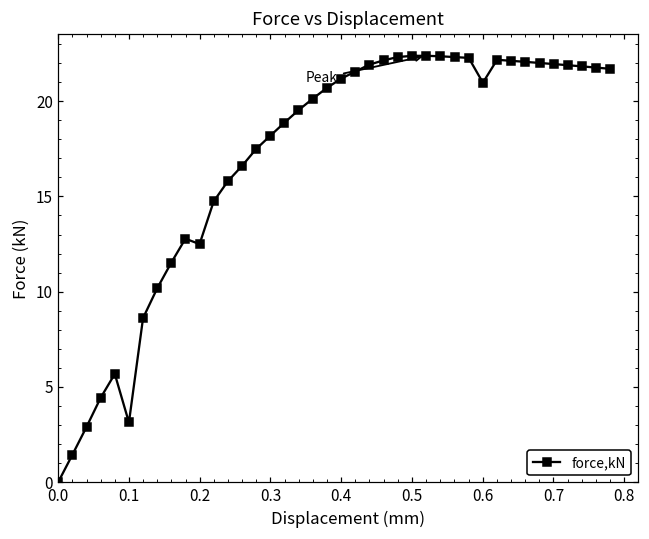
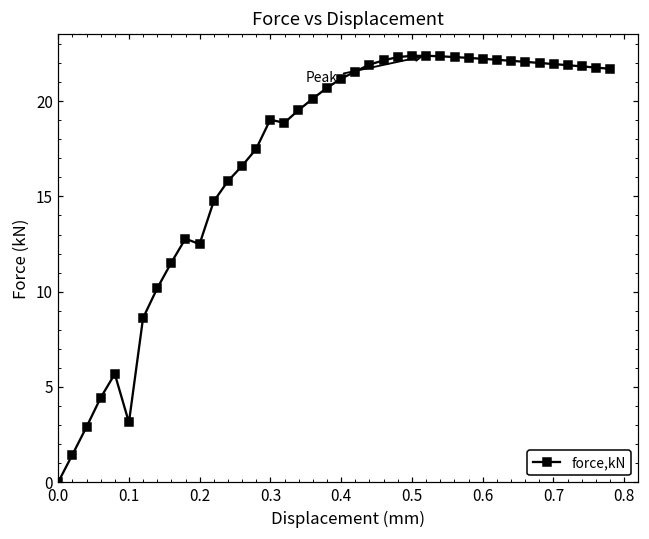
0.3: 18.2 -> 19.0
0.6: 21.0 -> 22.2
